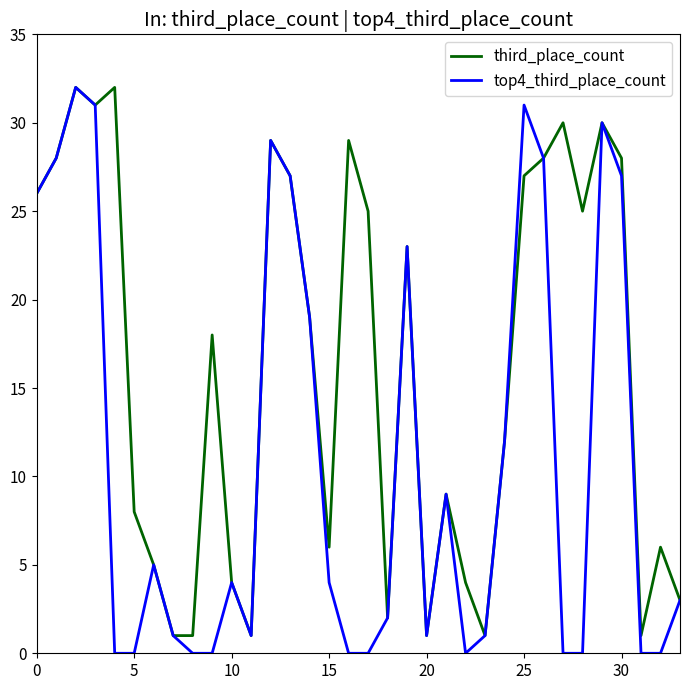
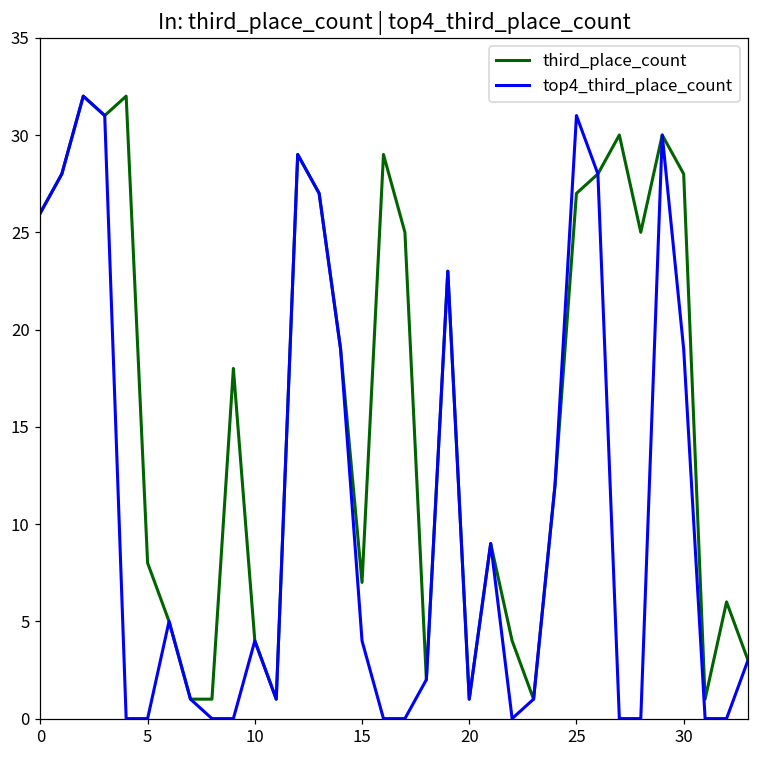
third_place_count, 15: 6 -> 7
top4_third_place_count, 30: 27 -> 19
